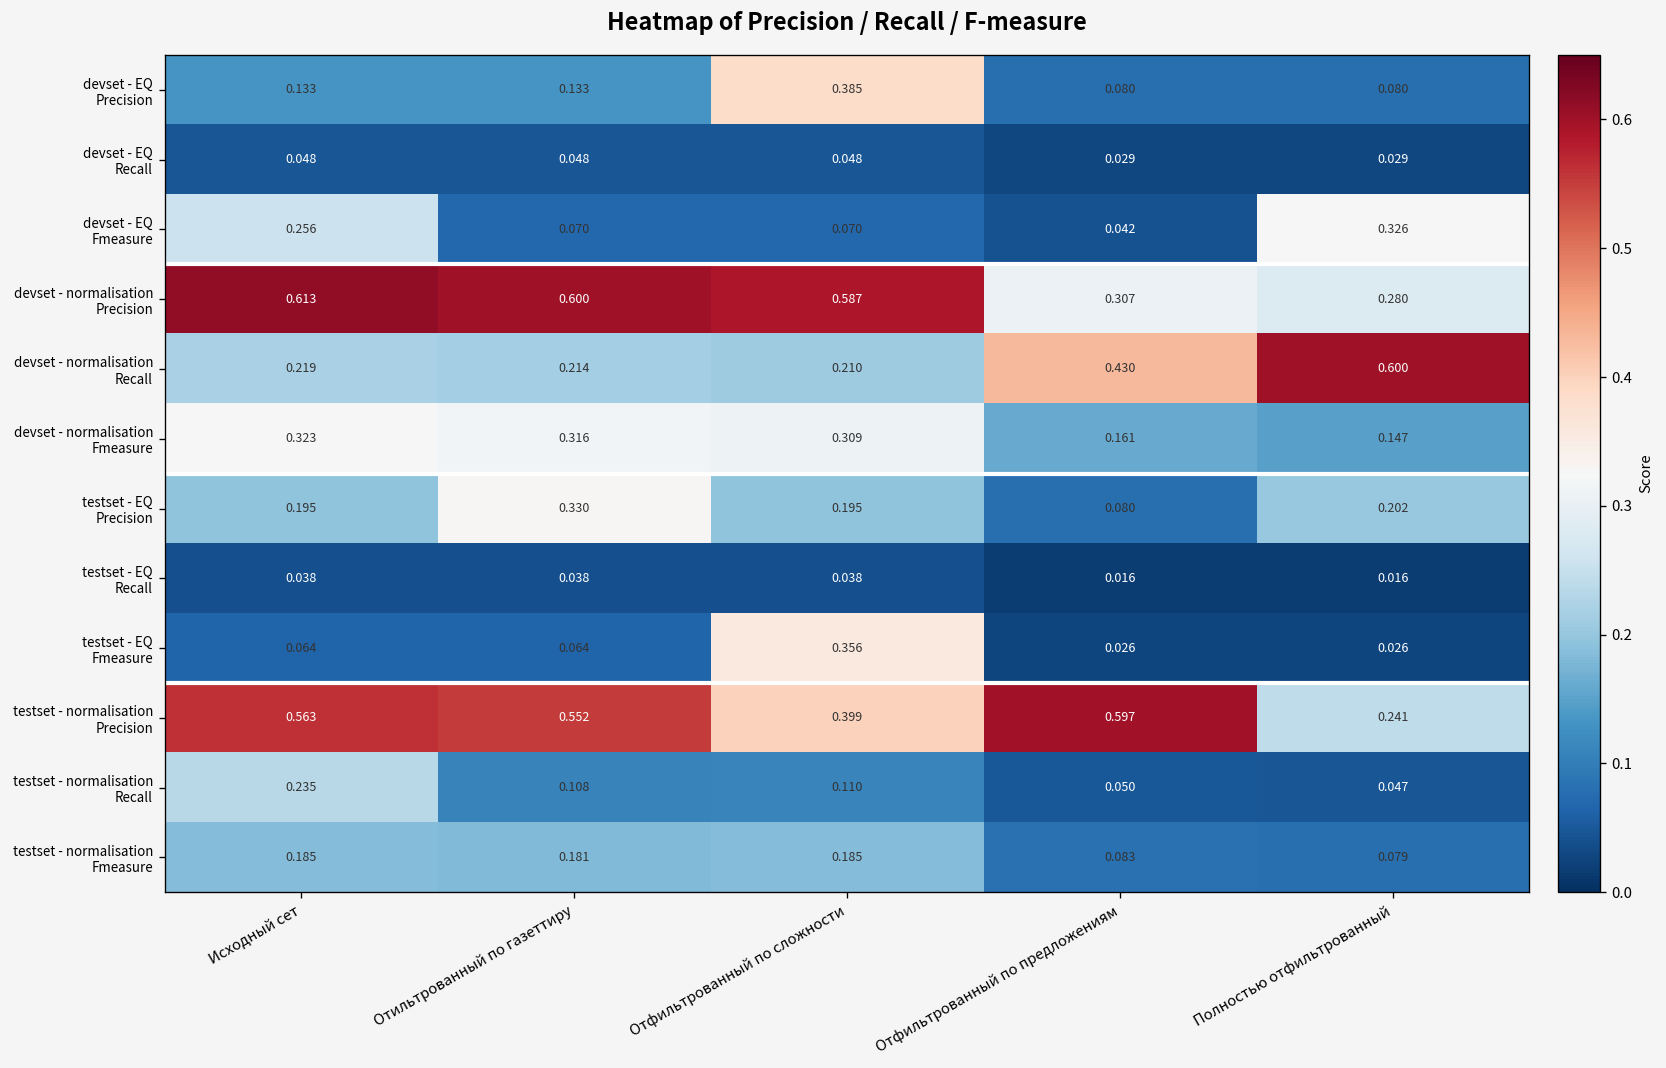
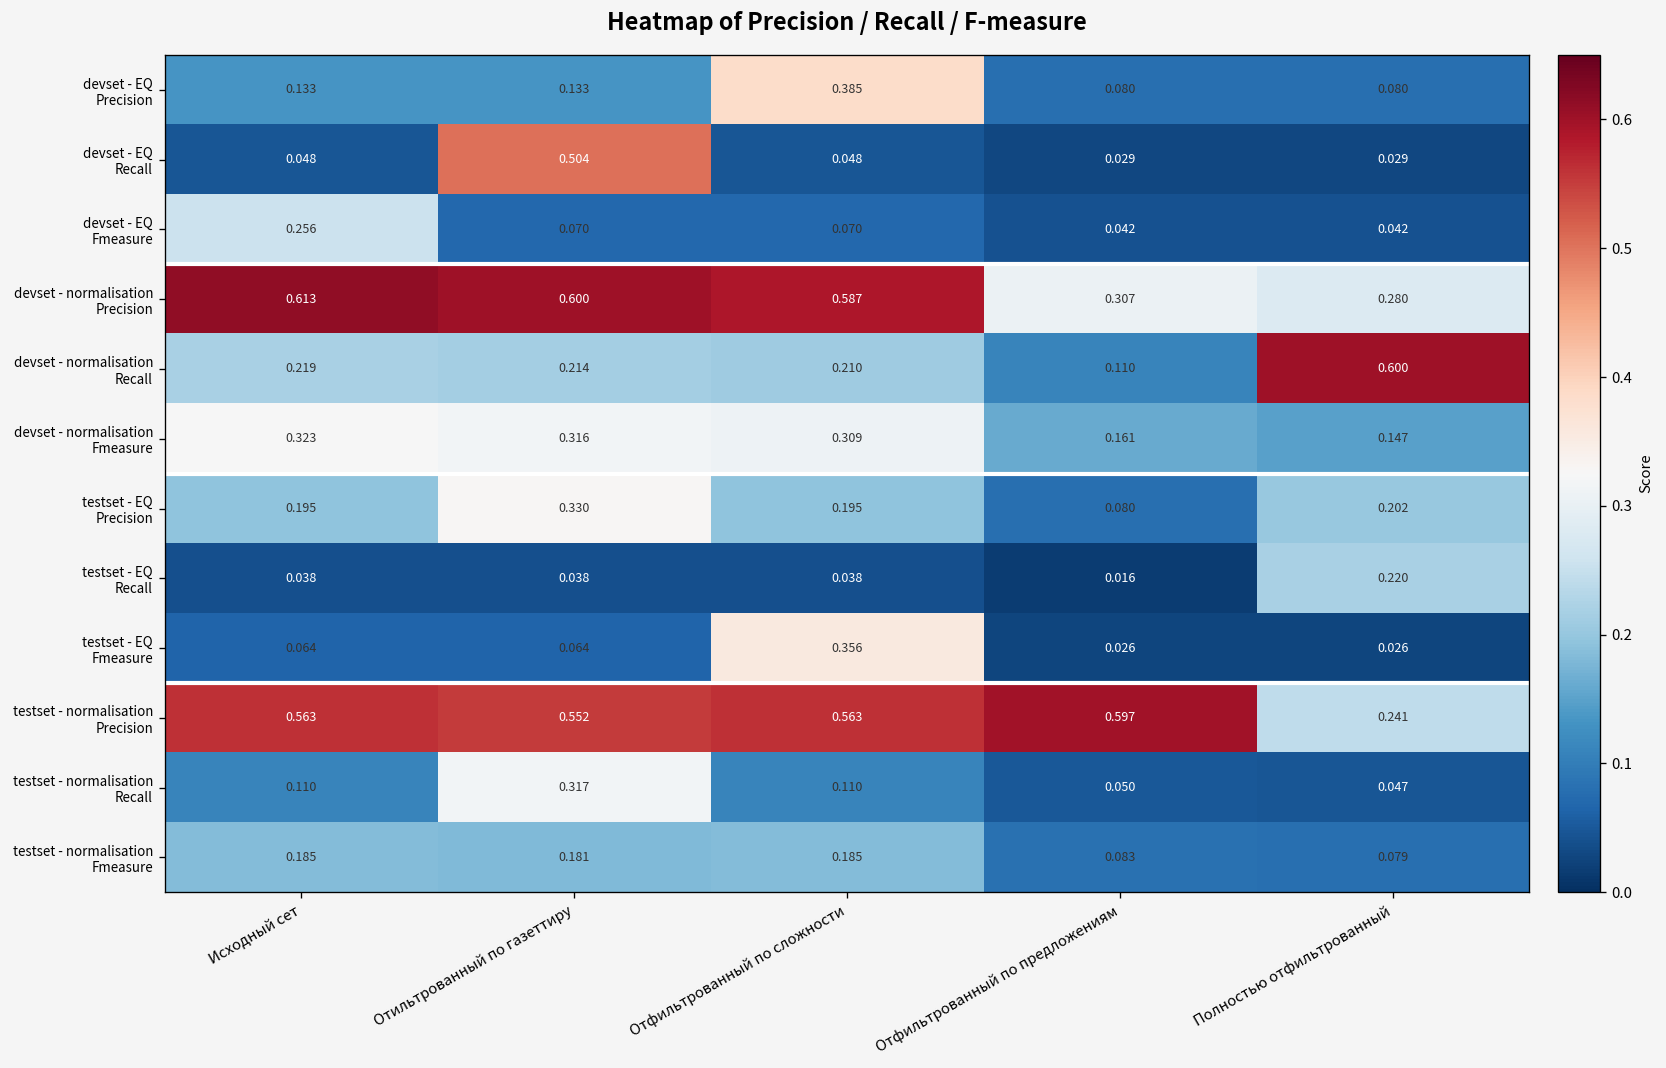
devset - EQ Recall, Отильтрованный по газеттиру: 0.048 -> 0.504
devset - EQ Fmeasure, Полностью отфильтрованный: 0.326 -> 0.042
devset - normalisation Recall, Отфильтрованный по предложениям: 0.430 -> 0.110
testset - EQ Recall, Полностью отфильтрованный: 0.016 -> 0.220
testset - normalisation Precision, Отфильтрованный по сложности: 0.399 -> 0.563
testset - normalisation Recall, Исходный сет: 0.235 -> 0.110
testset - normalisation Recall, Отильтрованный по газеттиру: 0.108 -> 0.317
